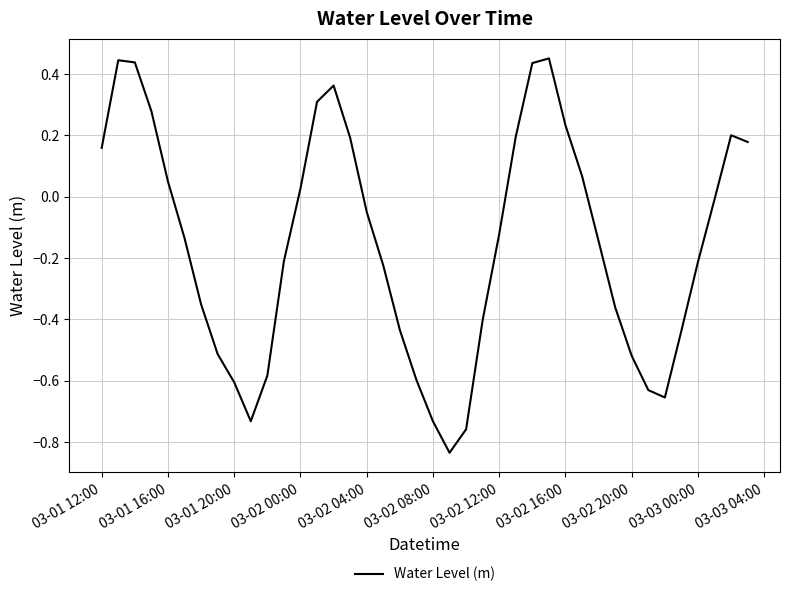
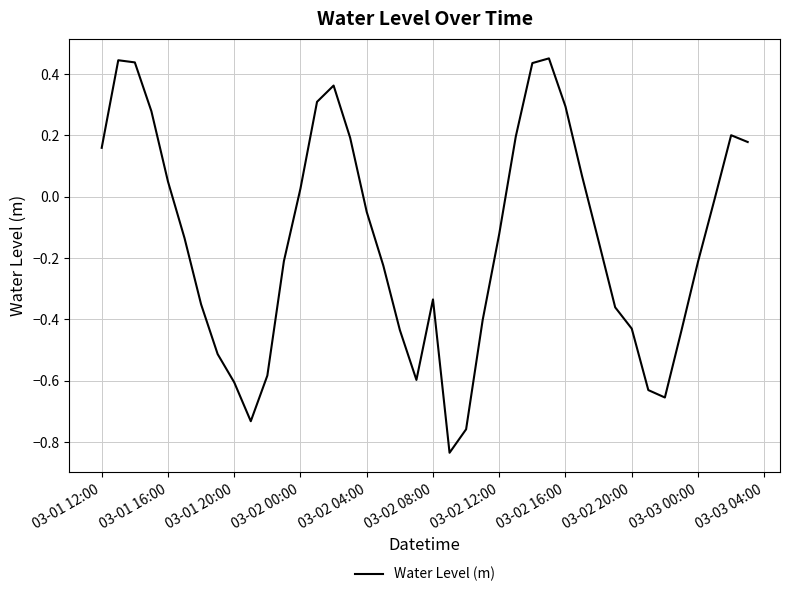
03-02 08:00: -0.73 -> -0.34
03-02 16:00: 0.23 -> 0.29
03-02 20:00: -0.52 -> -0.43
